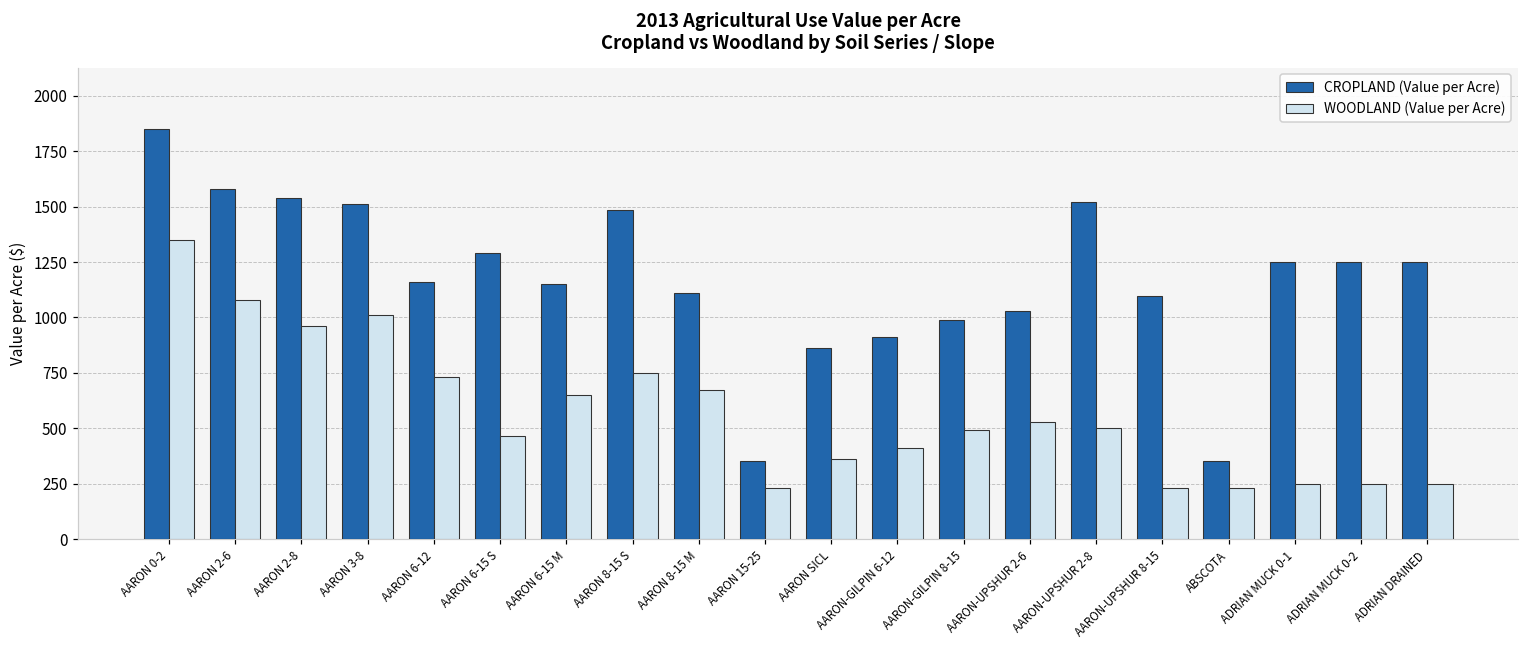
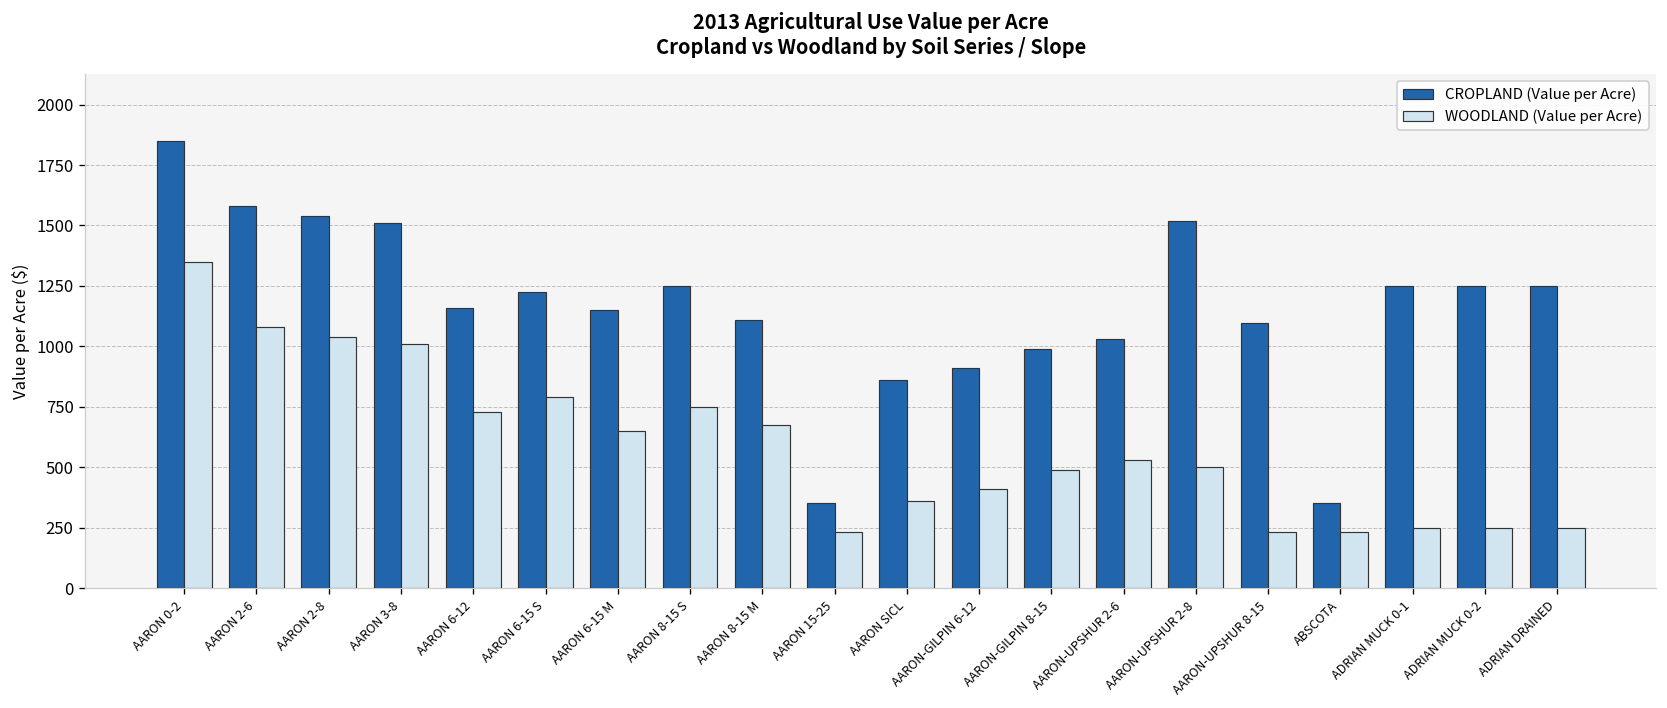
WOODLAND (Value per Acre), AARON 2-8: 960 -> 1040
CROPLAND (Value per Acre), AARON 6-15 S: 1290 -> 1220
WOODLAND (Value per Acre), AARON 6-15 S: 460 -> 790
CROPLAND (Value per Acre), AARON 8-15 S: 1490 -> 1250
